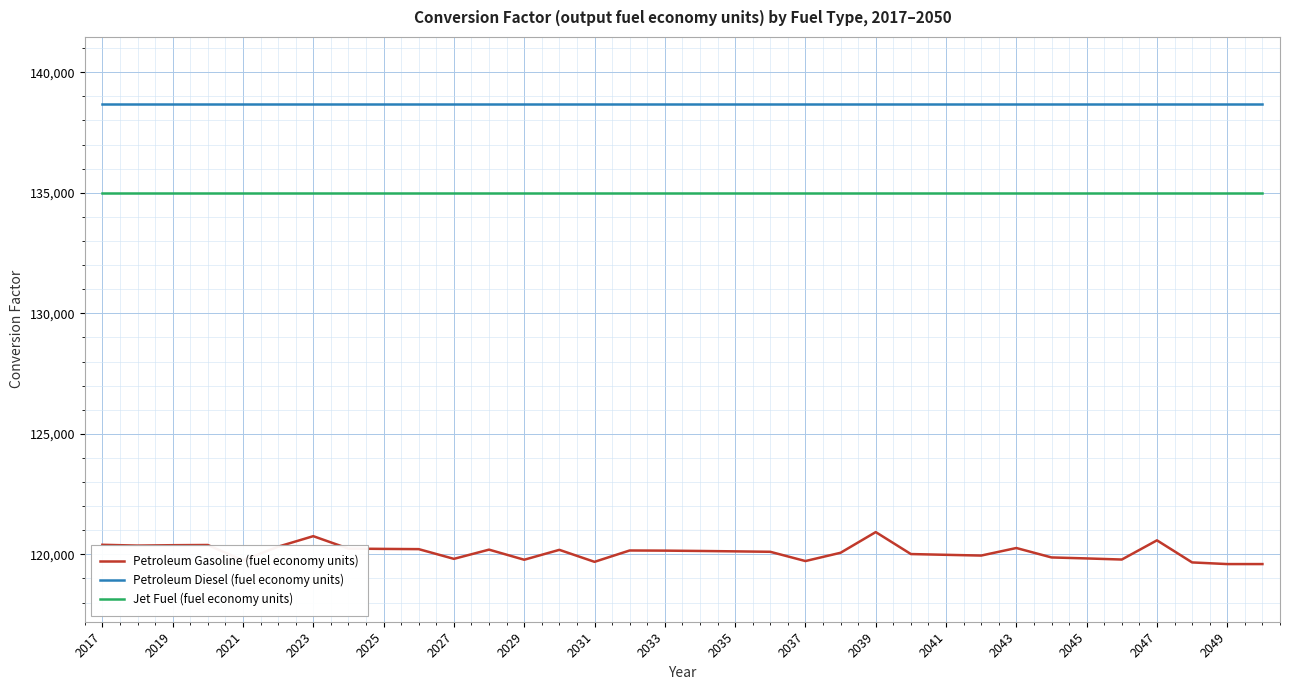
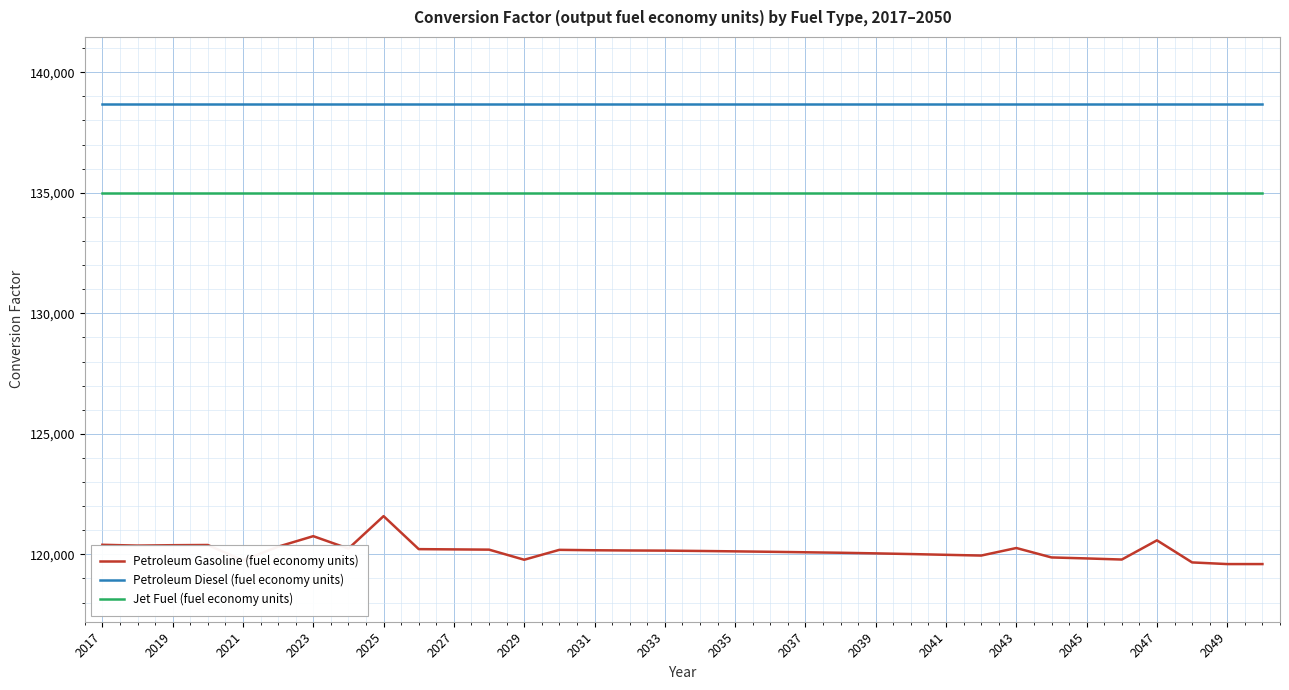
Petroleum Gasoline (fuel economy units), 2025: 120,200 -> 121,600
Petroleum Gasoline (fuel economy units), 2027: 119,800 -> 120,200
Petroleum Gasoline (fuel economy units), 2031: 119,700 -> 120,200
Petroleum Gasoline (fuel economy units), 2037: 119,700 -> 120,100
Petroleum Gasoline (fuel economy units), 2039: 120,900 -> 120,000
